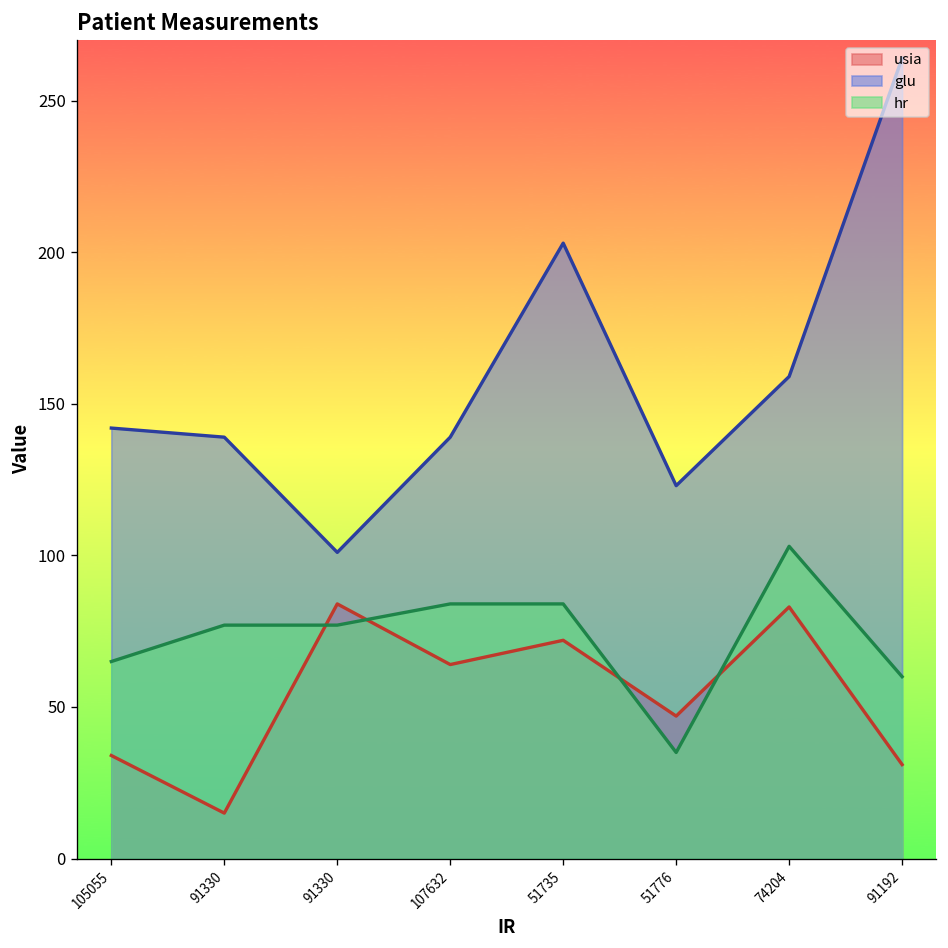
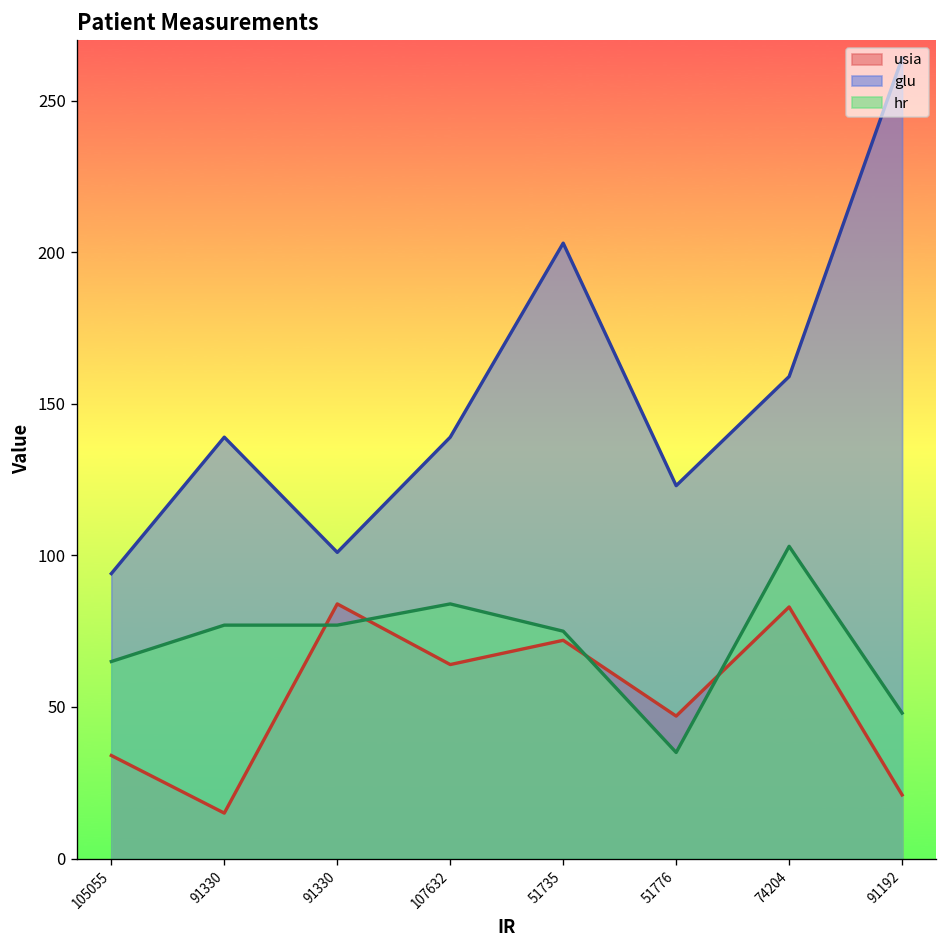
glu, 105055: 142 -> 94
hr, 51735: 84 -> 75
usia, 91192: 31 -> 21
hr, 91192: 60 -> 48
